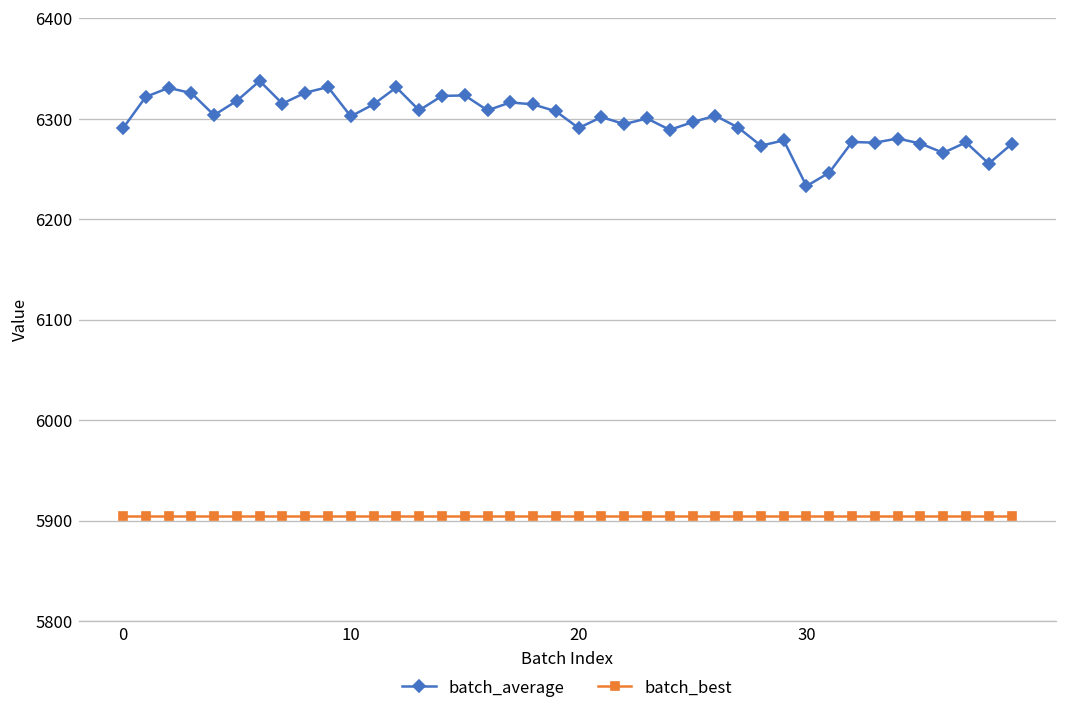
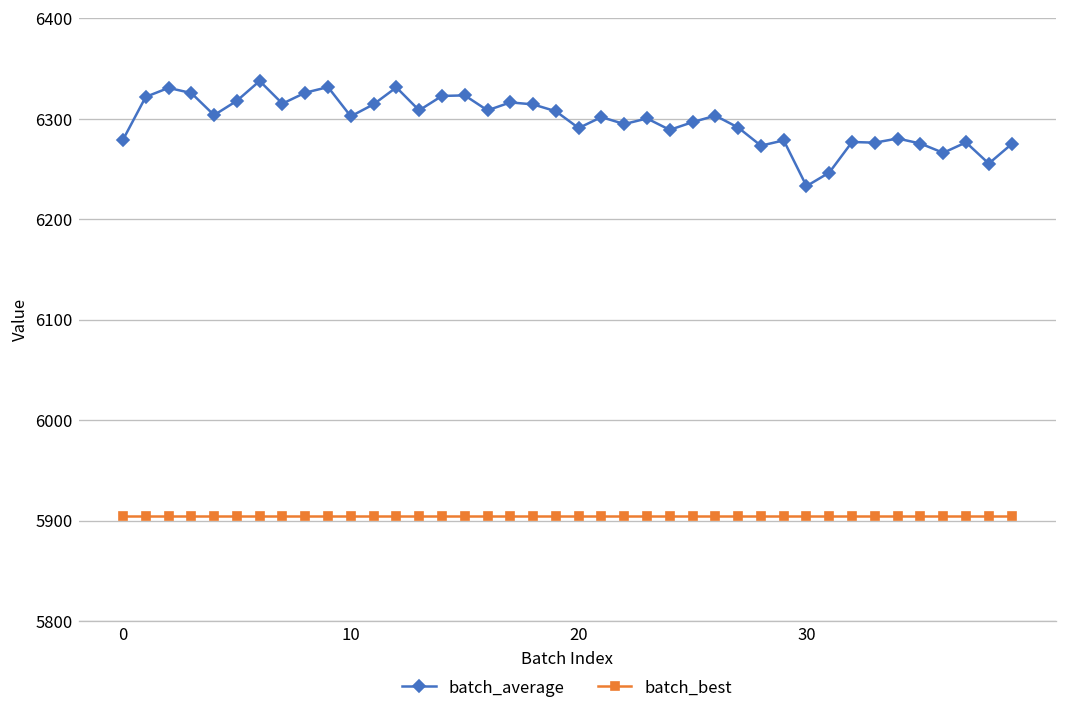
batch_average, 0: 6290 -> 6280
